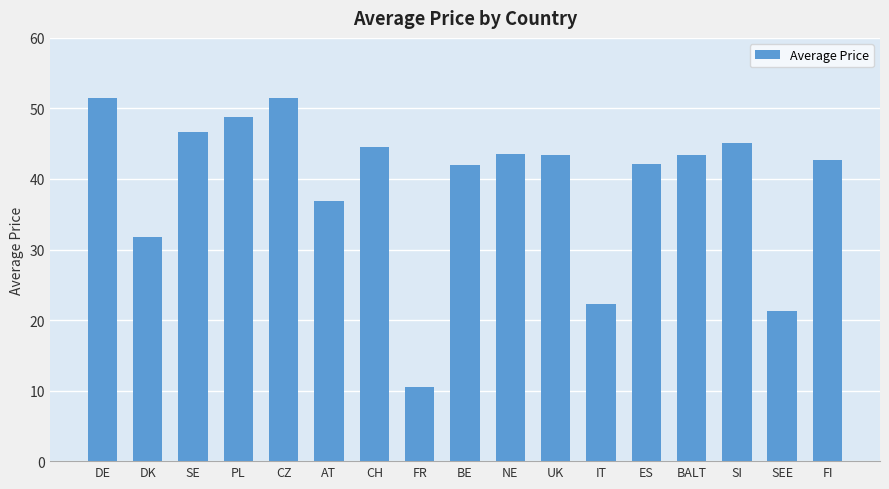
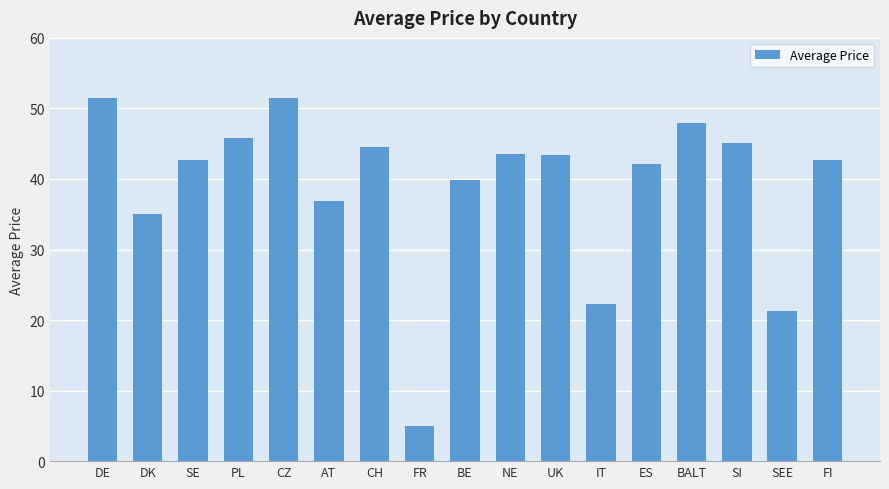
DK: 32 -> 35
SE: 47 -> 43
PL: 49 -> 46
FR: 11 -> 5
BE: 42 -> 40
BALT: 43 -> 48
